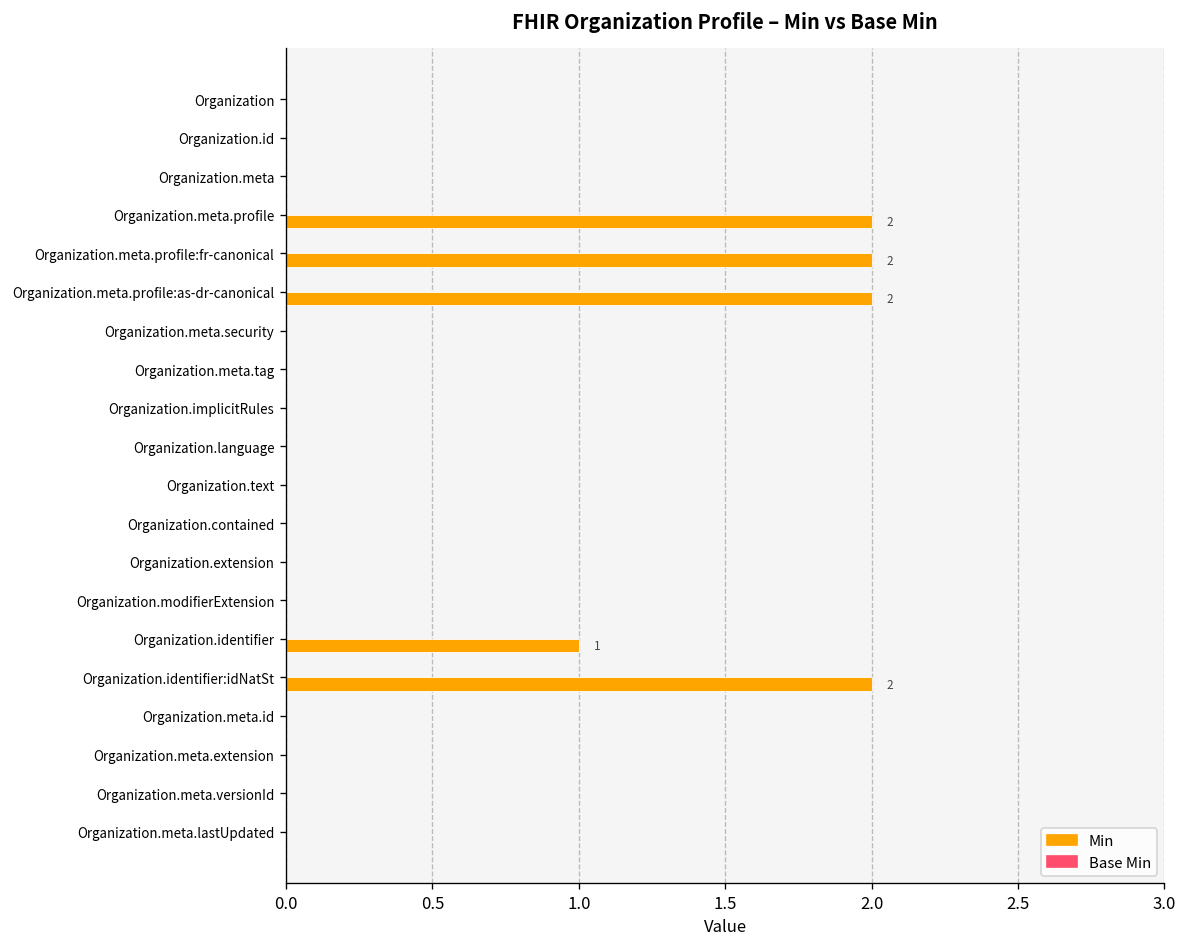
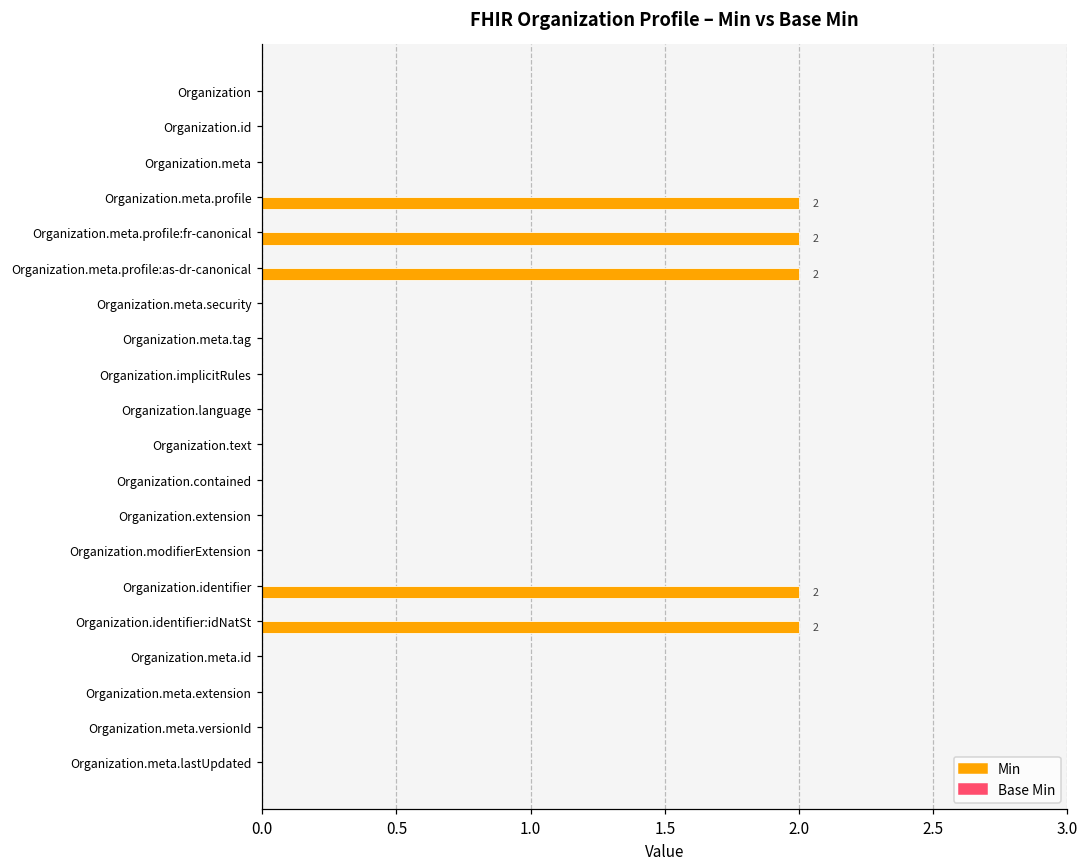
Min, Organization.identifier: 1 -> 2
